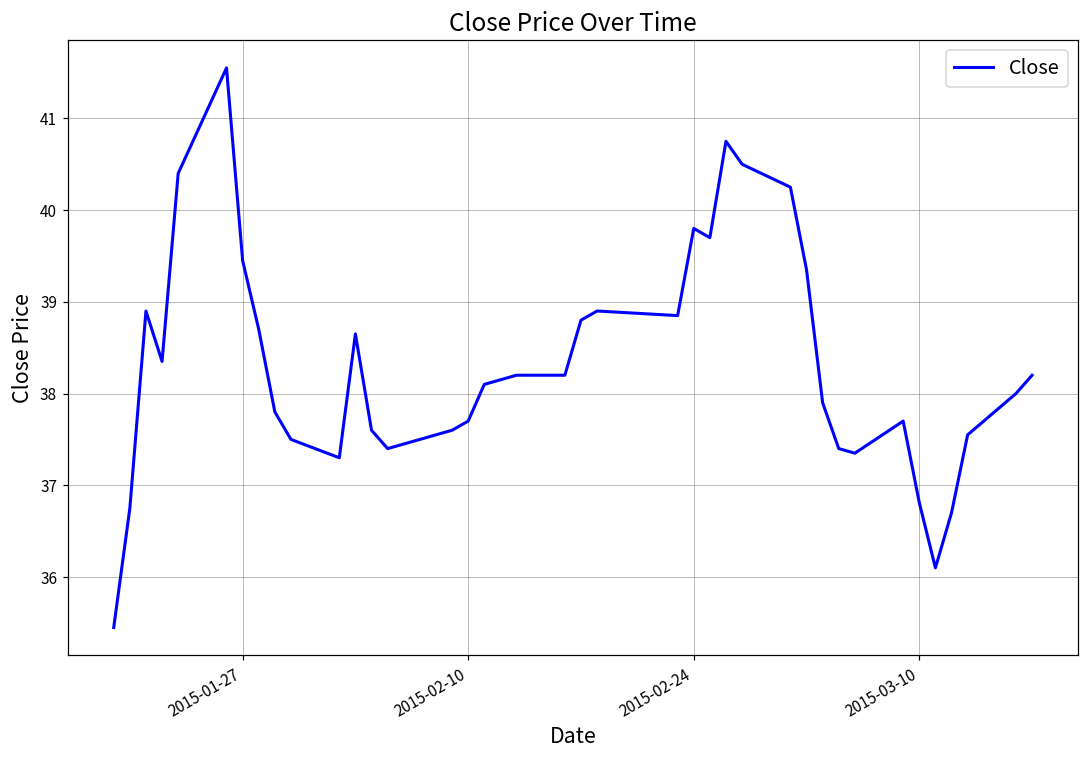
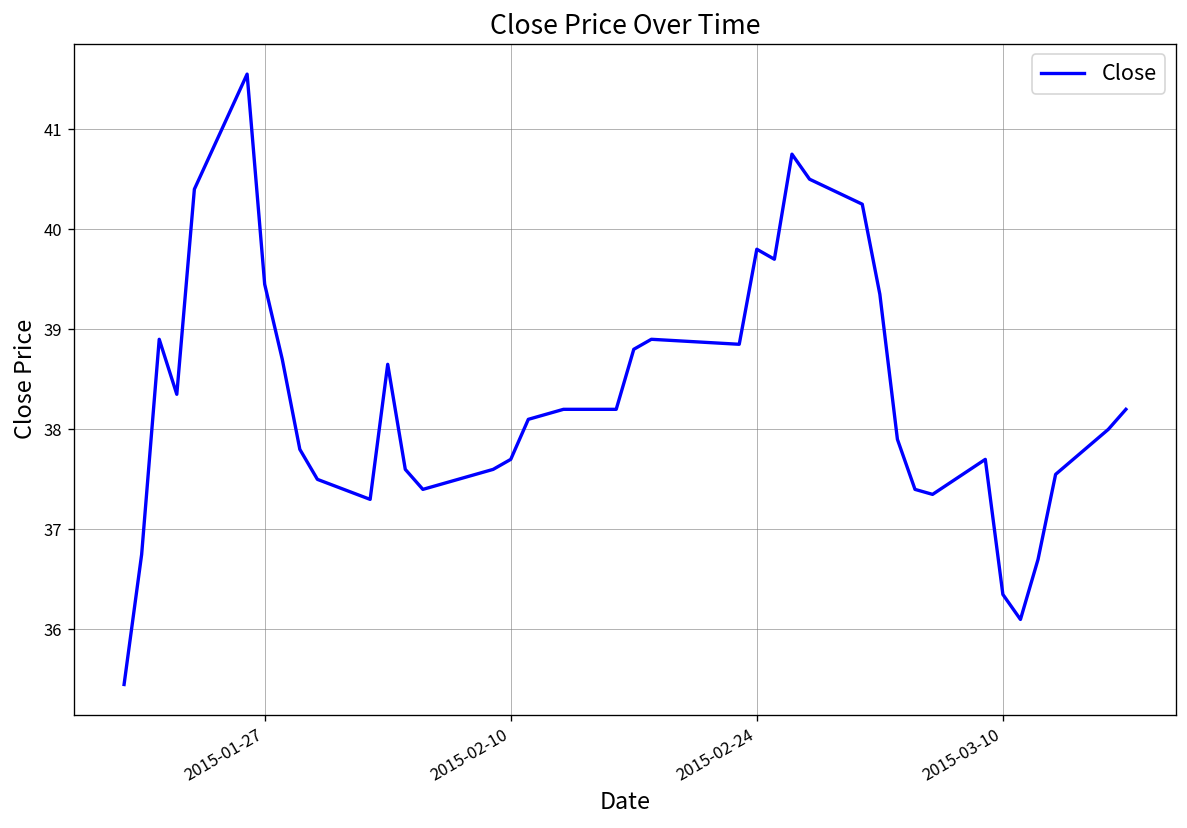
2015-03-10: 36.8 -> 36.4
